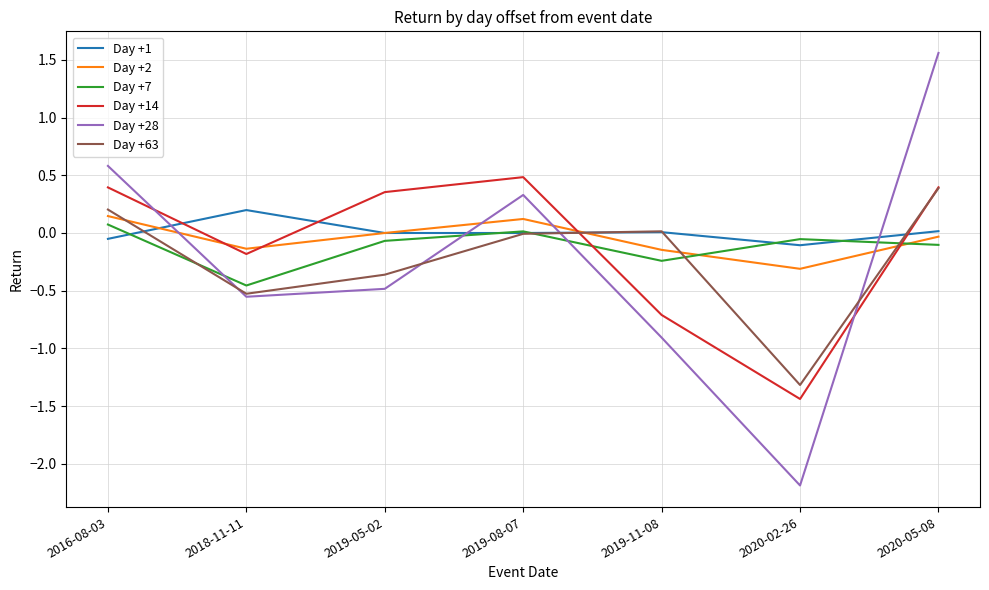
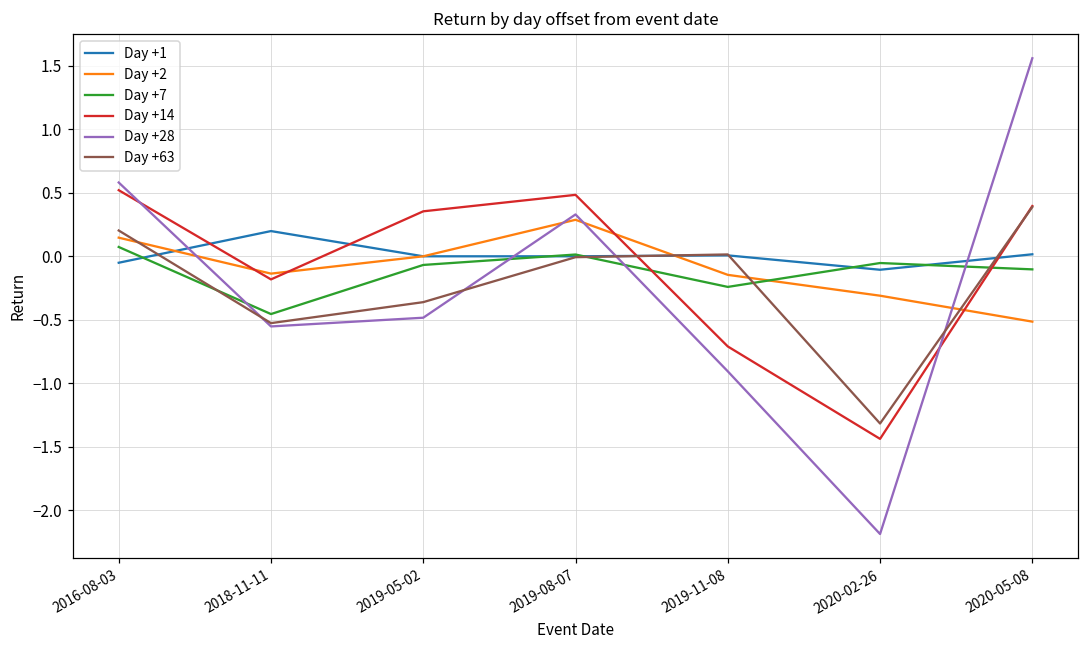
Day +14, 2016-08-03: 0.39 -> 0.52
Day +2, 2019-08-07: 0.12 -> 0.29
Day +2, 2020-05-08: -0.03 -> -0.51
